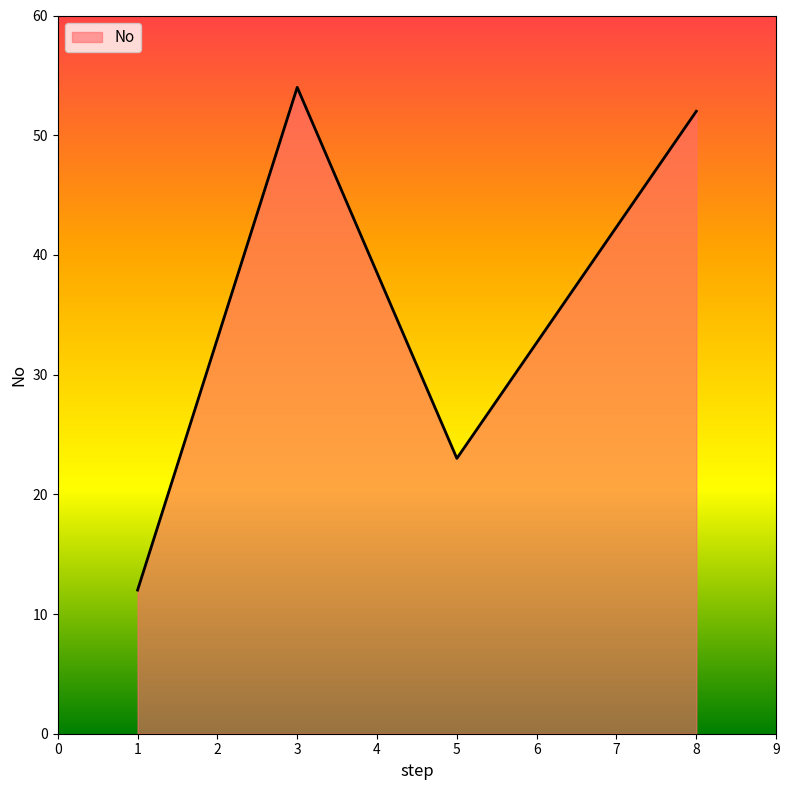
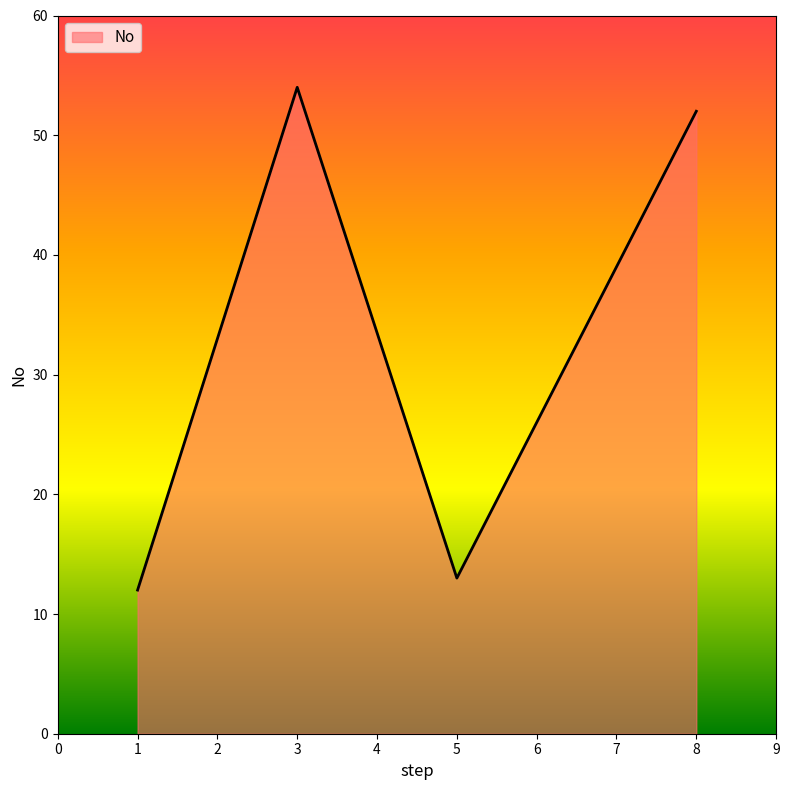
5: 23 -> 13
